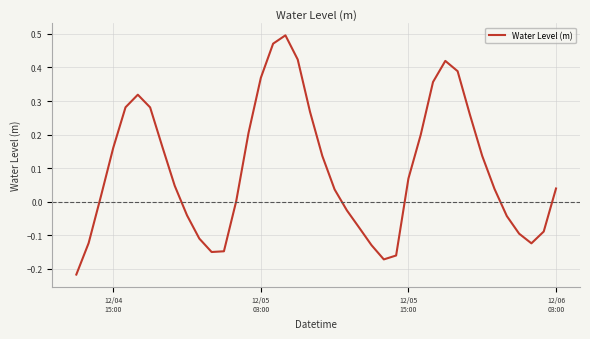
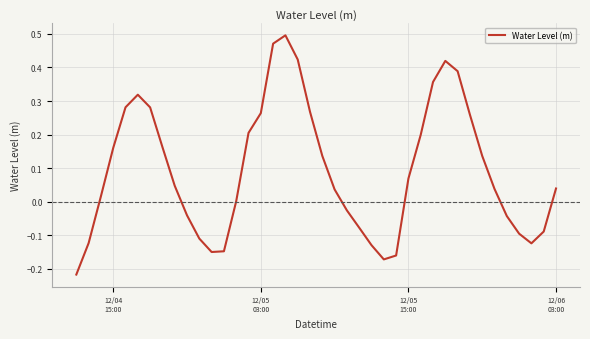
12/05 03:00: 0.37 -> 0.26
